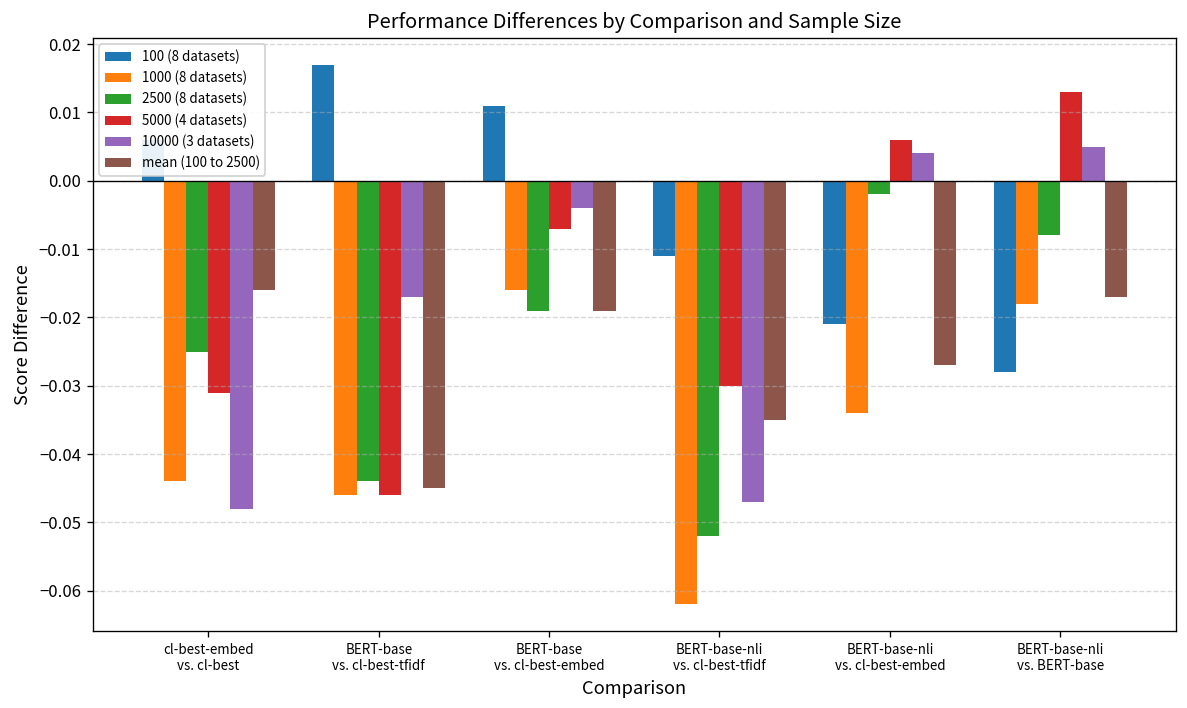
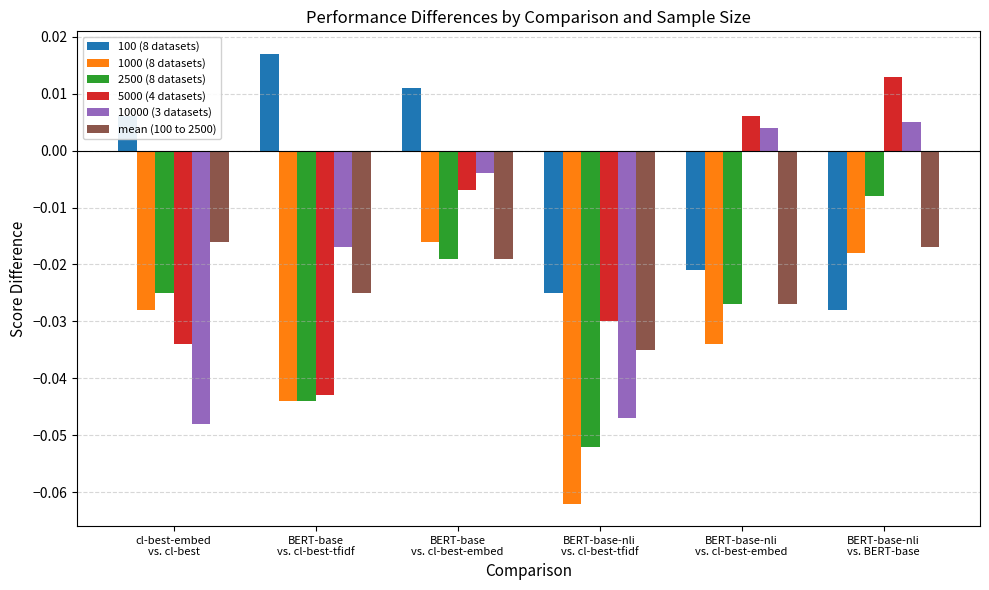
1000 (8 datasets), cl-best-embed vs. cl-best: -0.044 -> -0.028
5000 (4 datasets), cl-best-embed vs. cl-best: -0.031 -> -0.034
1000 (8 datasets), BERT-base vs. cl-best-tfidf: -0.046 -> -0.044
5000 (4 datasets), BERT-base vs. cl-best-tfidf: -0.046 -> -0.043
mean (100 to 2500), BERT-base vs. cl-best-tfidf: -0.045 -> -0.025
100 (8 datasets), BERT-base-nli vs. cl-best-tfidf: -0.011 -> -0.025
2500 (8 datasets), BERT-base-nli vs. cl-best-embed: -0.002 -> -0.027
